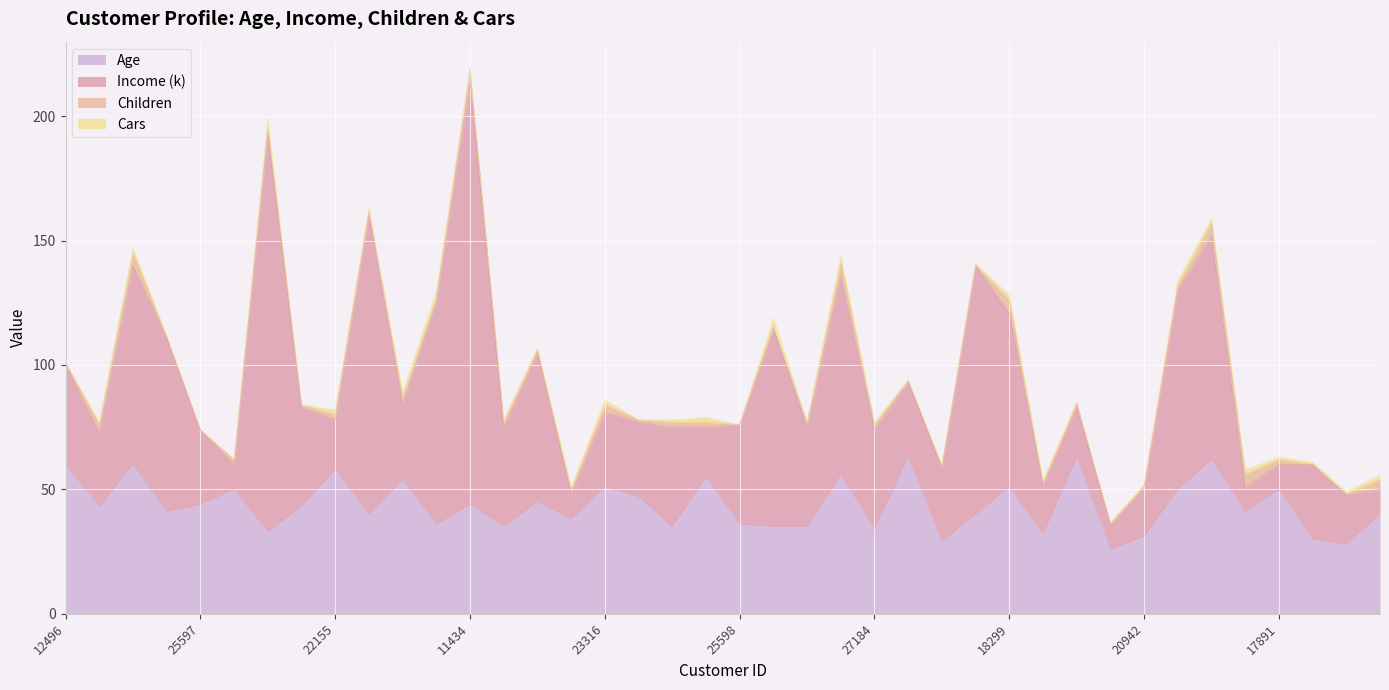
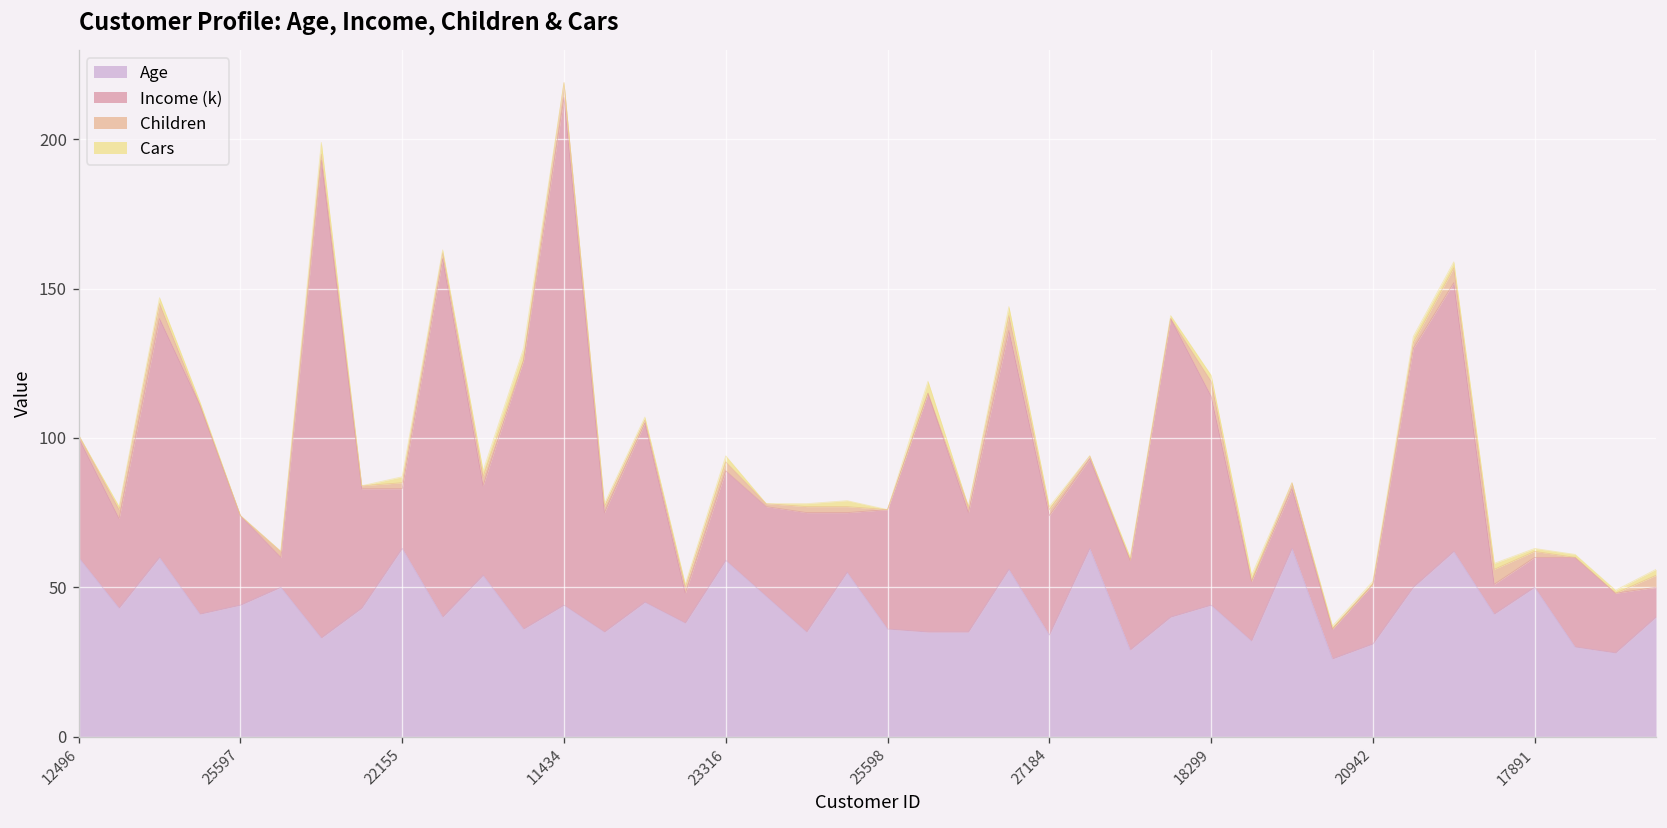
Age, 22155: 58 -> 63
Age, 23316: 51 -> 59
Age, 18299: 51 -> 44
